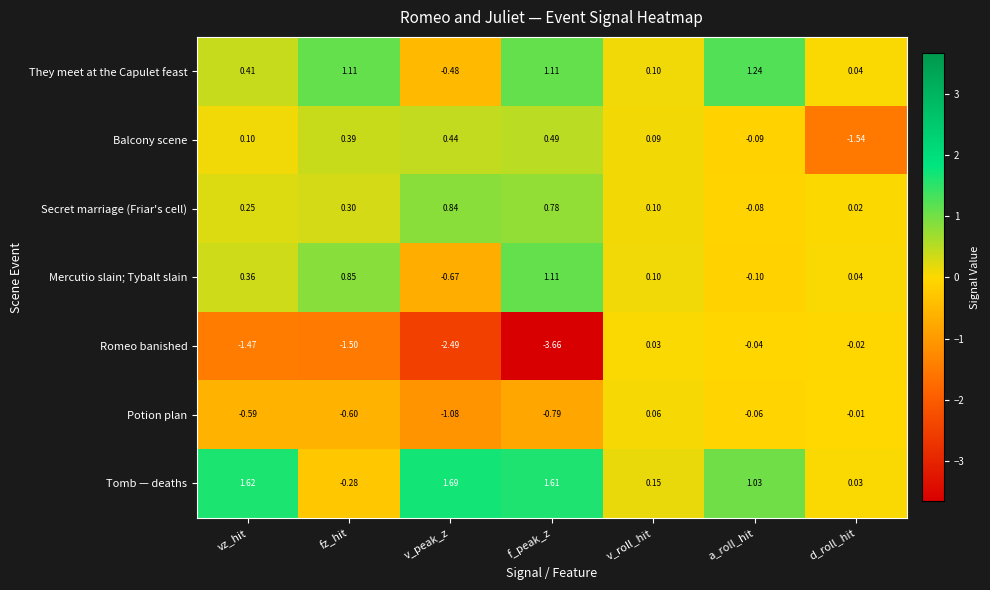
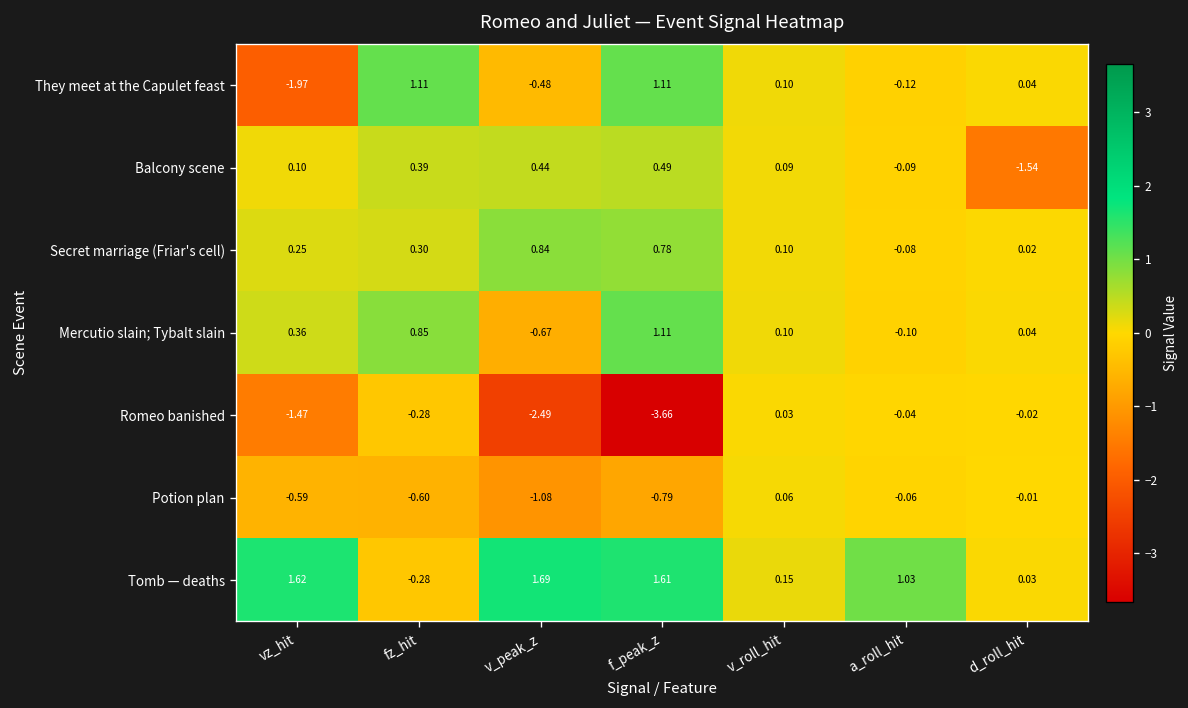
They meet at the Capulet feast, vz_hit: 0.41 -> -1.97
They meet at the Capulet feast, a_roll_hit: 1.24 -> -0.12
Romeo banished, fz_hit: -1.50 -> -0.28
